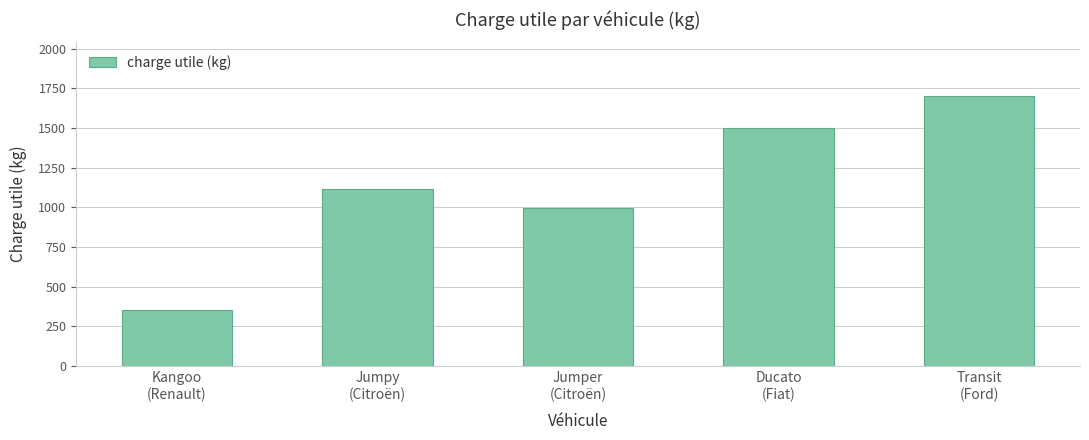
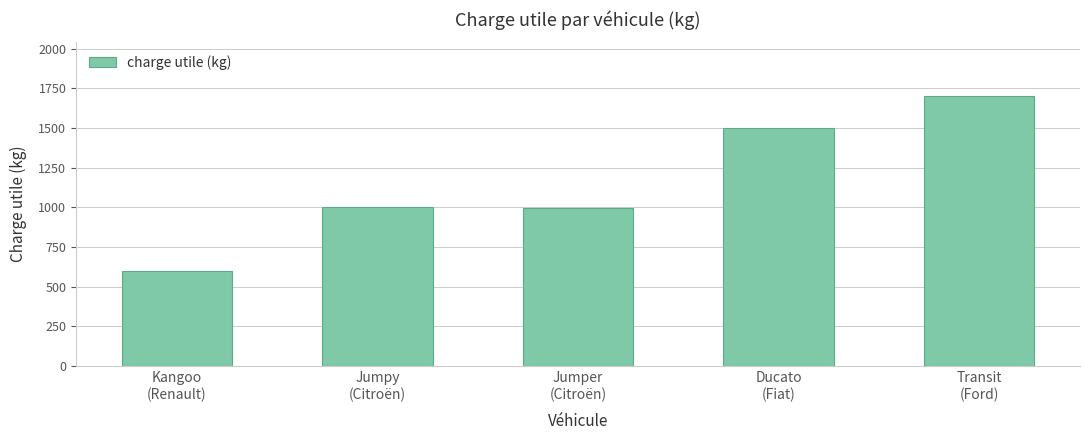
Kangoo (Renault): 350 -> 600
Jumpy (Citroën): 1110 -> 1000
